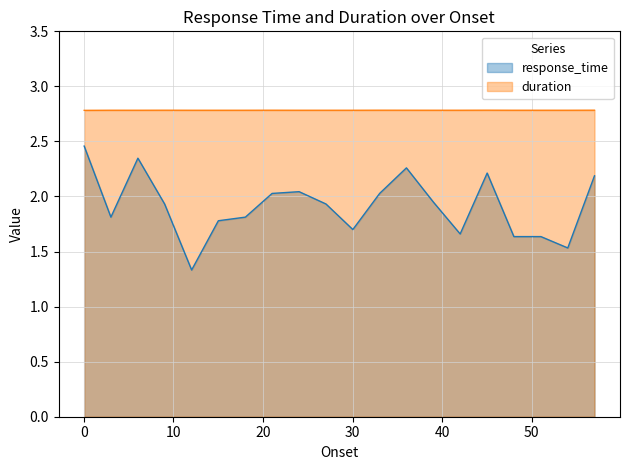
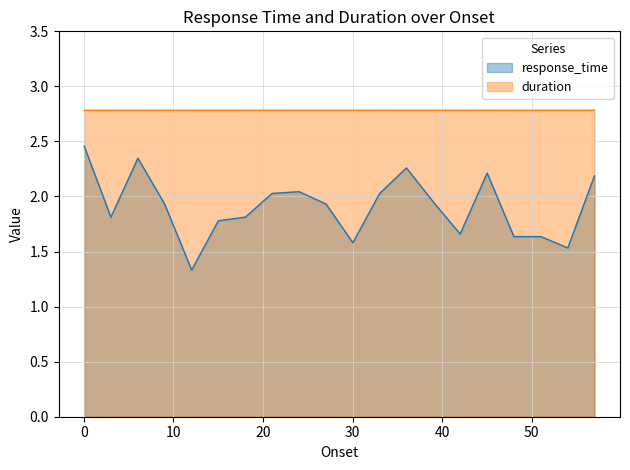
response_time, 30: 1.70 -> 1.58
